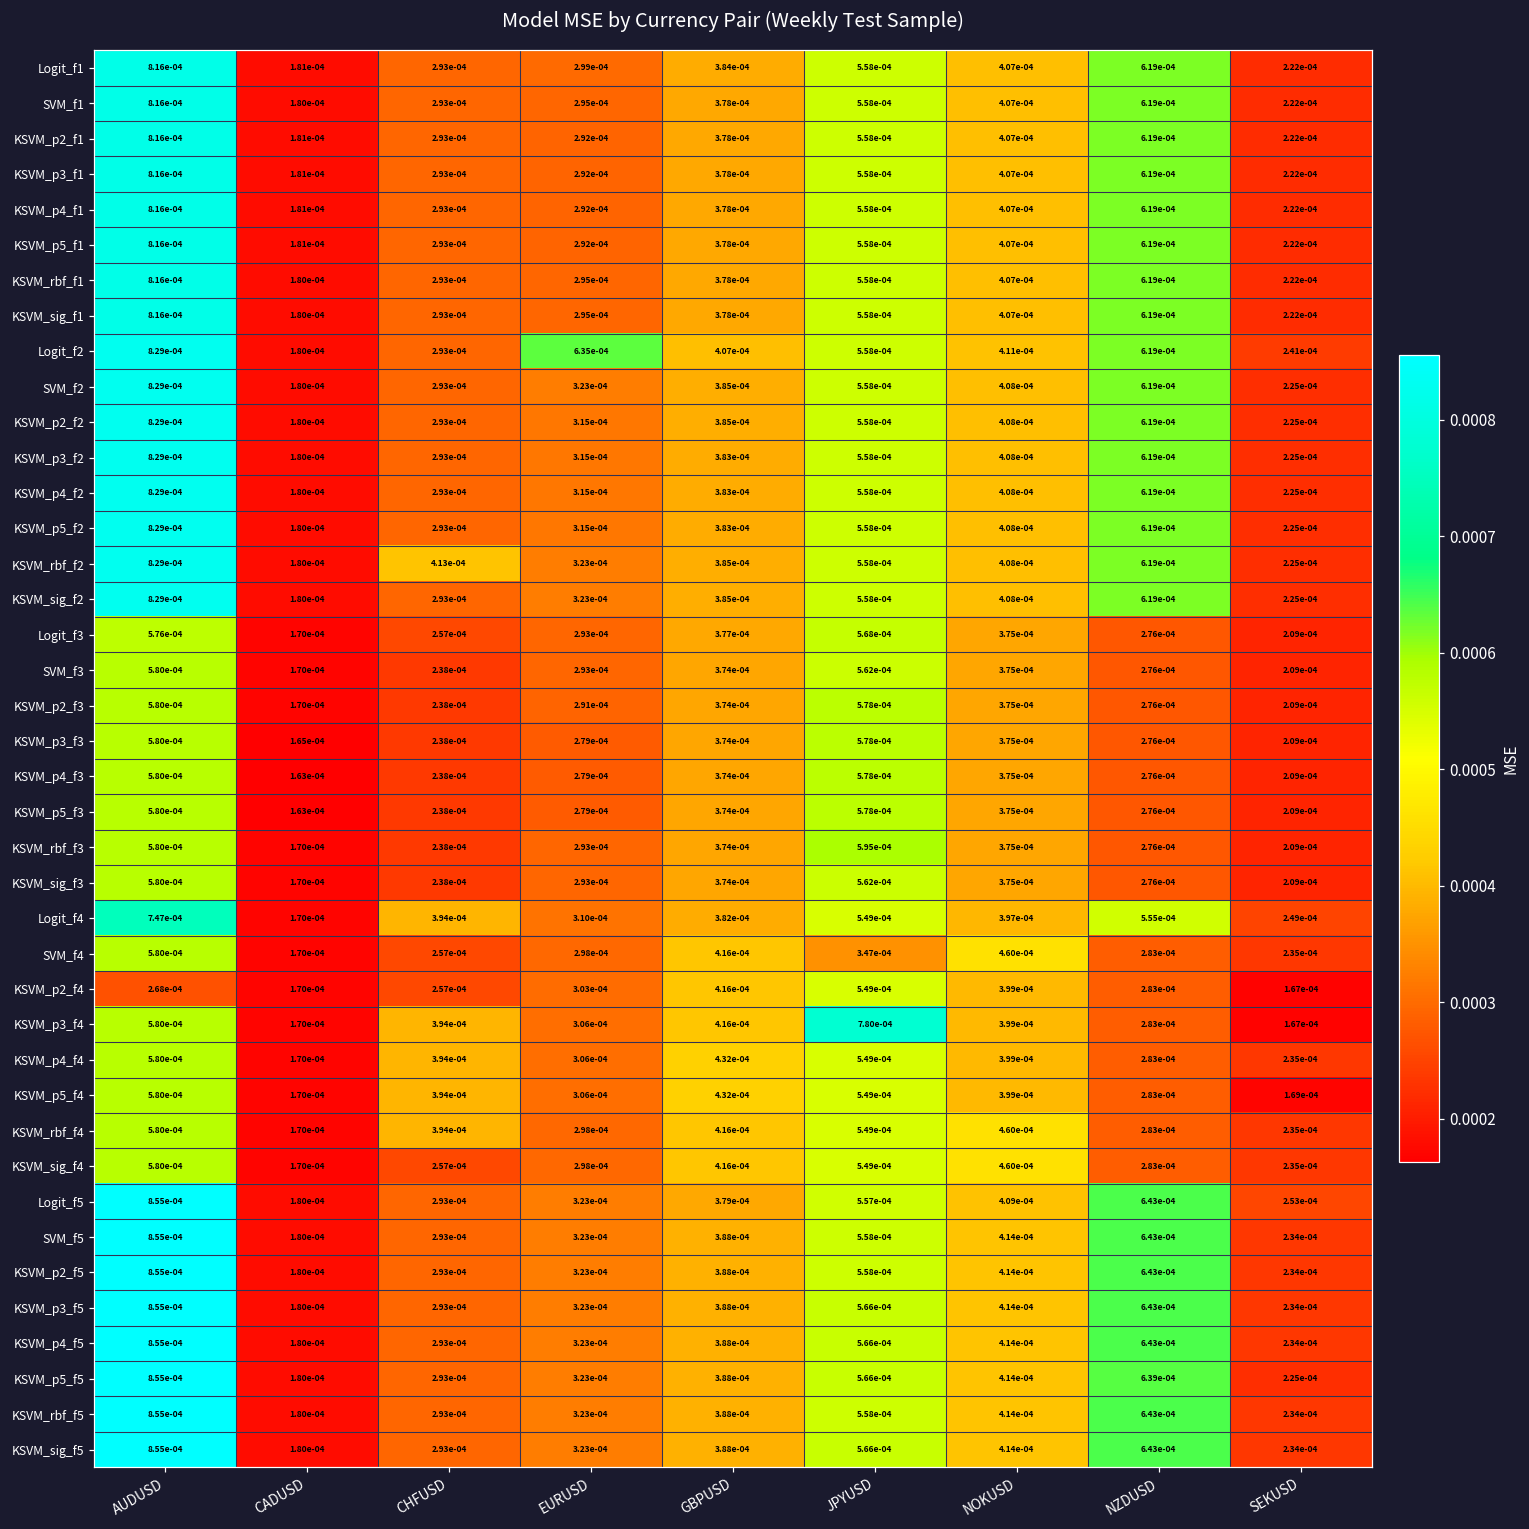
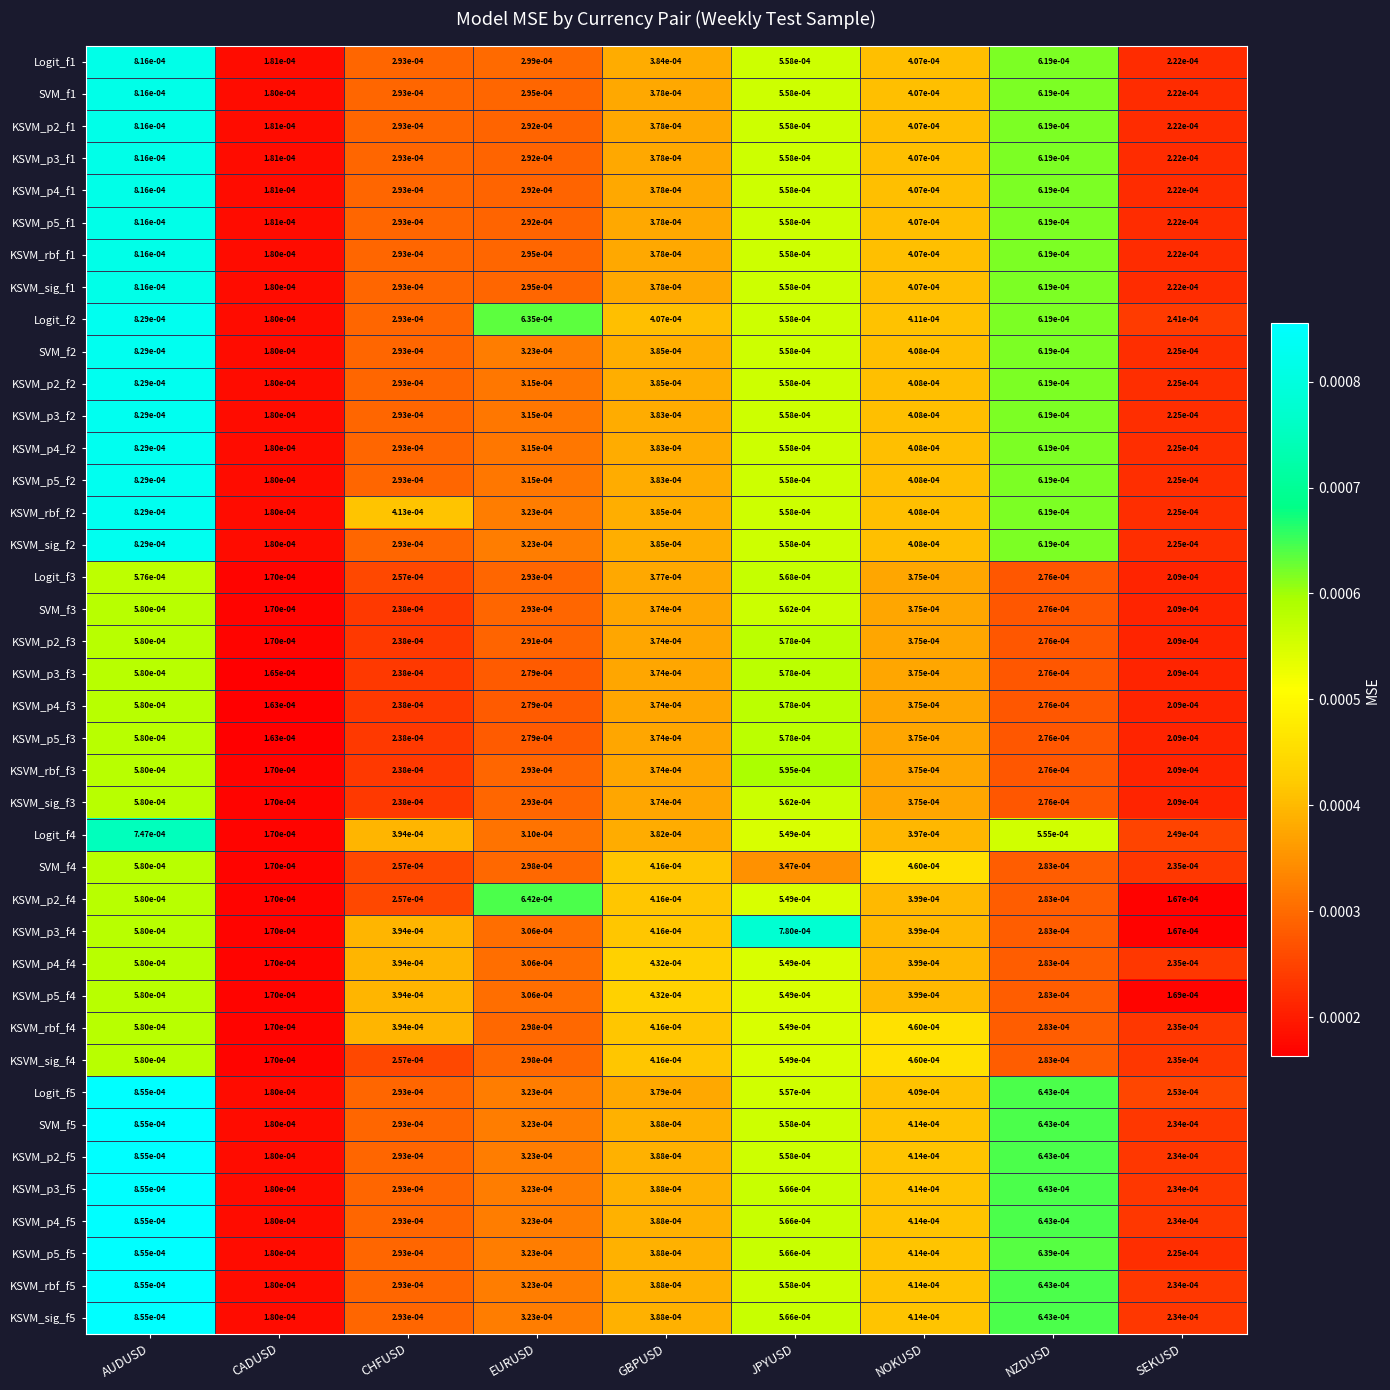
KSVM_p2_f4, AUDUSD: 2.68e-04 -> 5.80e-04
KSVM_p2_f4, EURUSD: 3.03e-04 -> 6.42e-04
